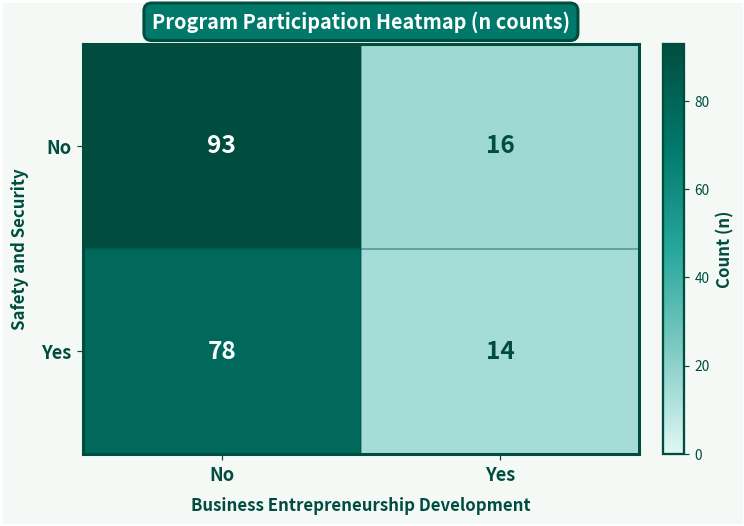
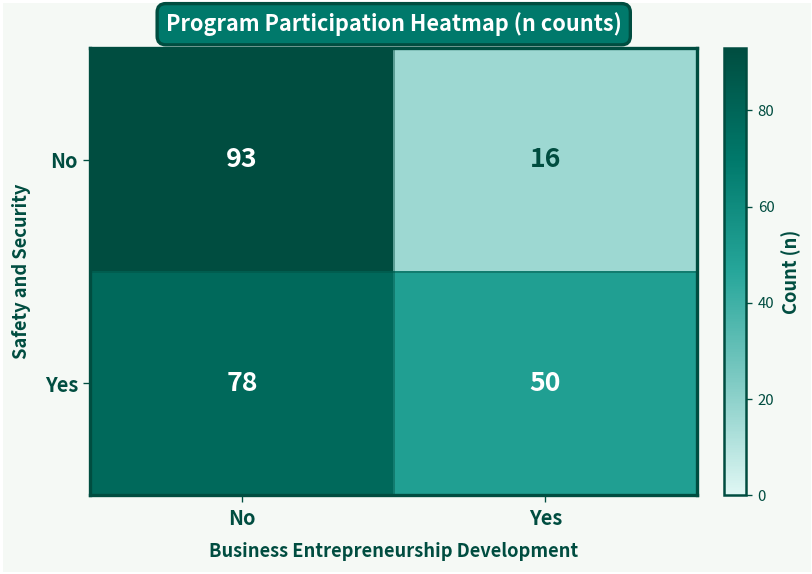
Yes, Yes: 14 -> 50
